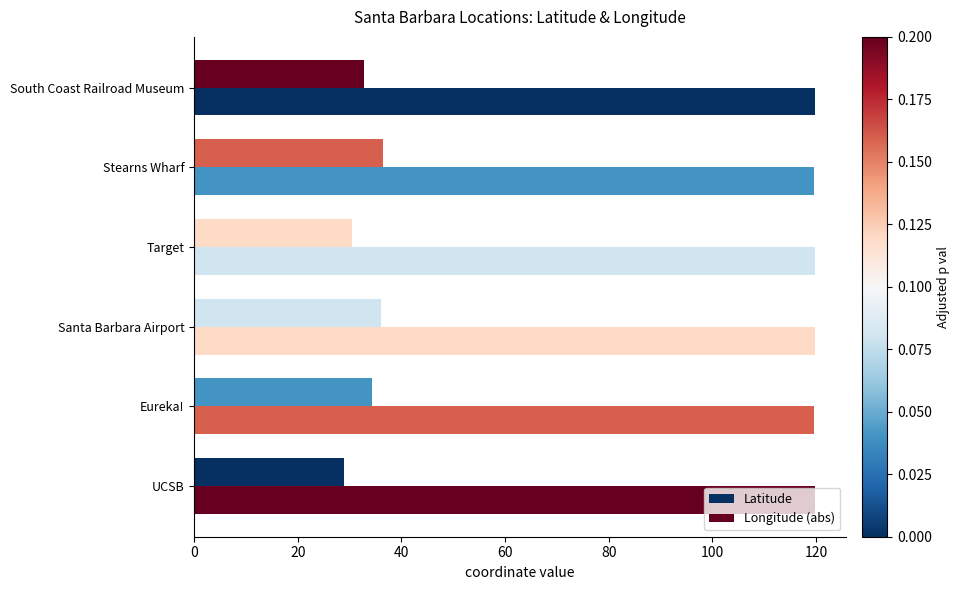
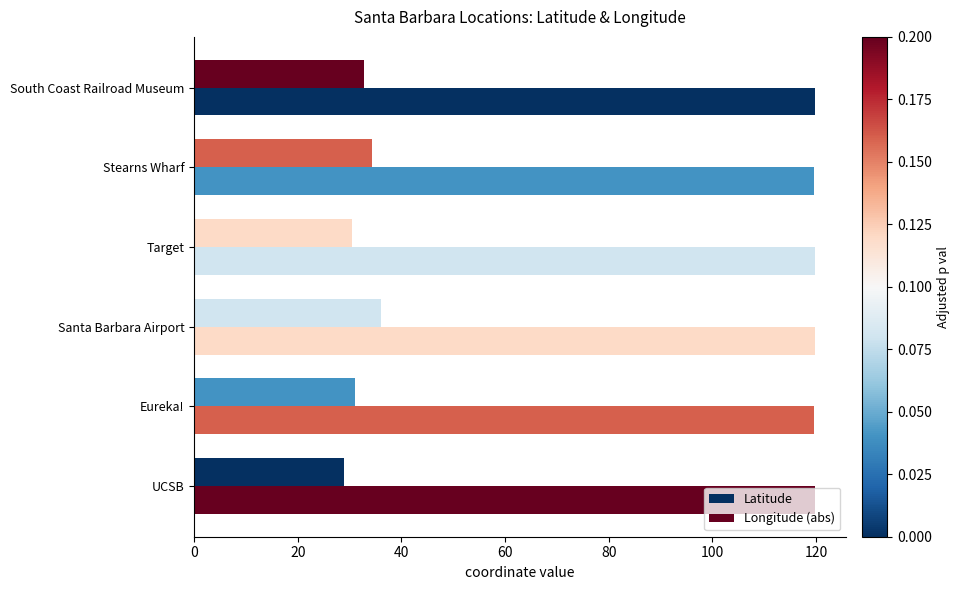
Latitude, Stearns Wharf: 36 -> 34
Latitude, Eureka!: 34 -> 31
